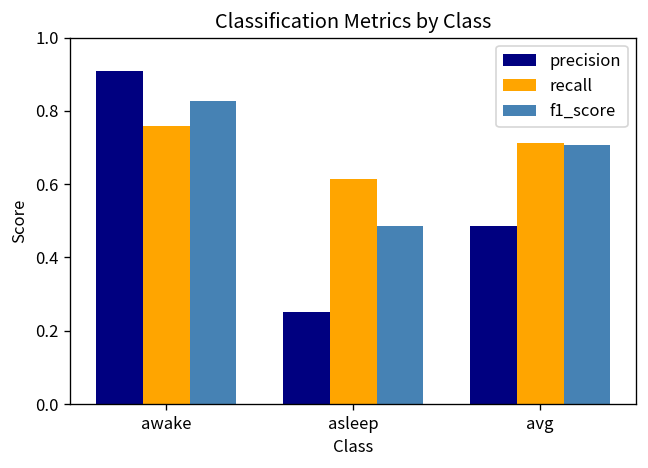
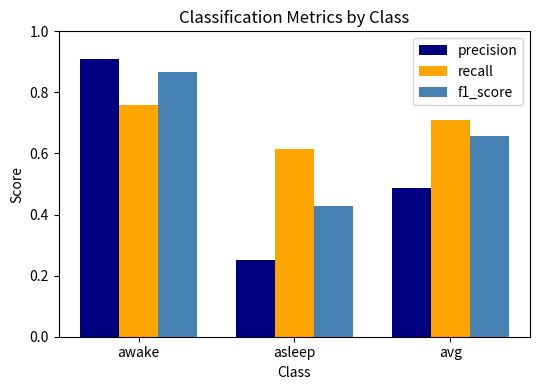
f1_score, awake: 0.83 -> 0.87
f1_score, asleep: 0.49 -> 0.43
f1_score, avg: 0.71 -> 0.66
